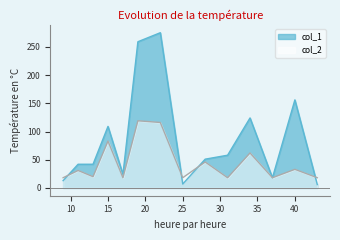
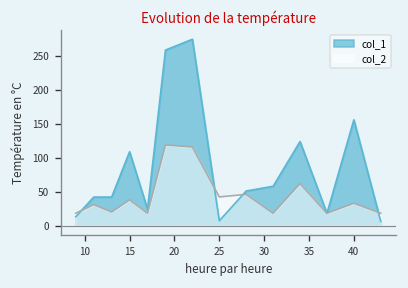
col_2, 15: 80 -> 40
col_2, 25: 20 -> 40
